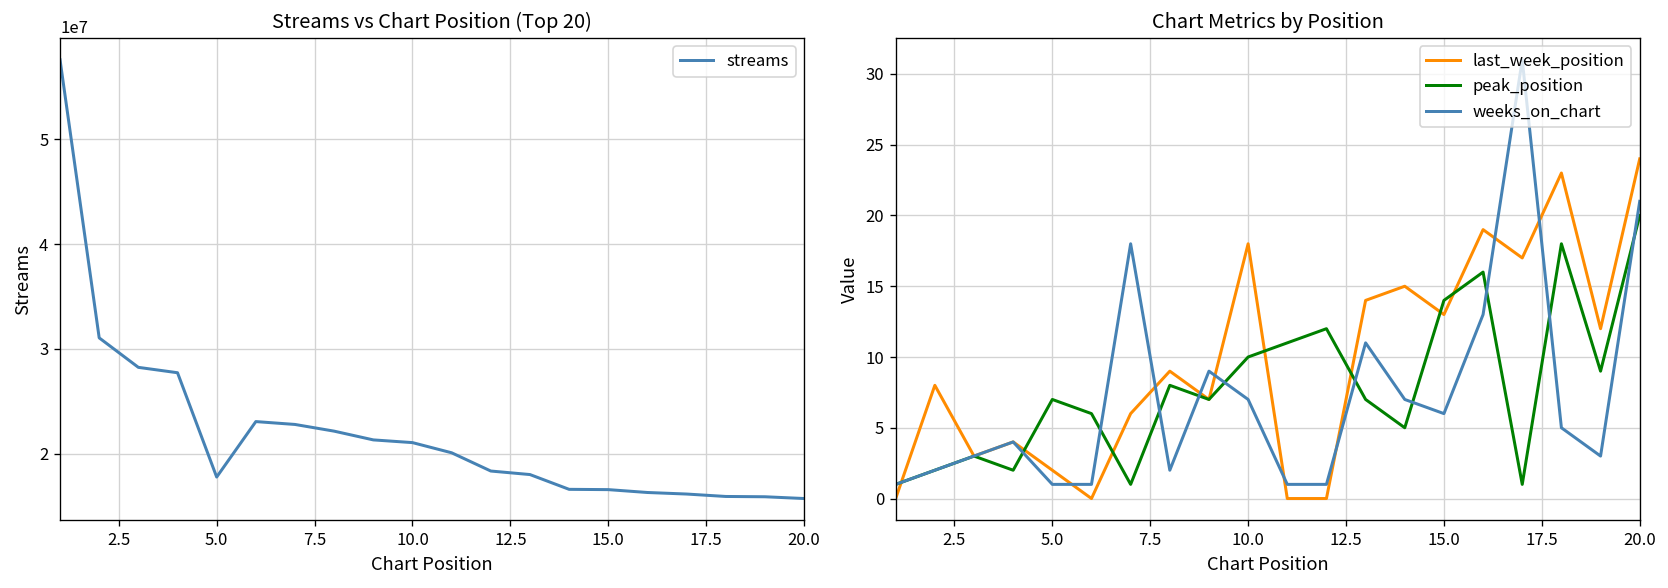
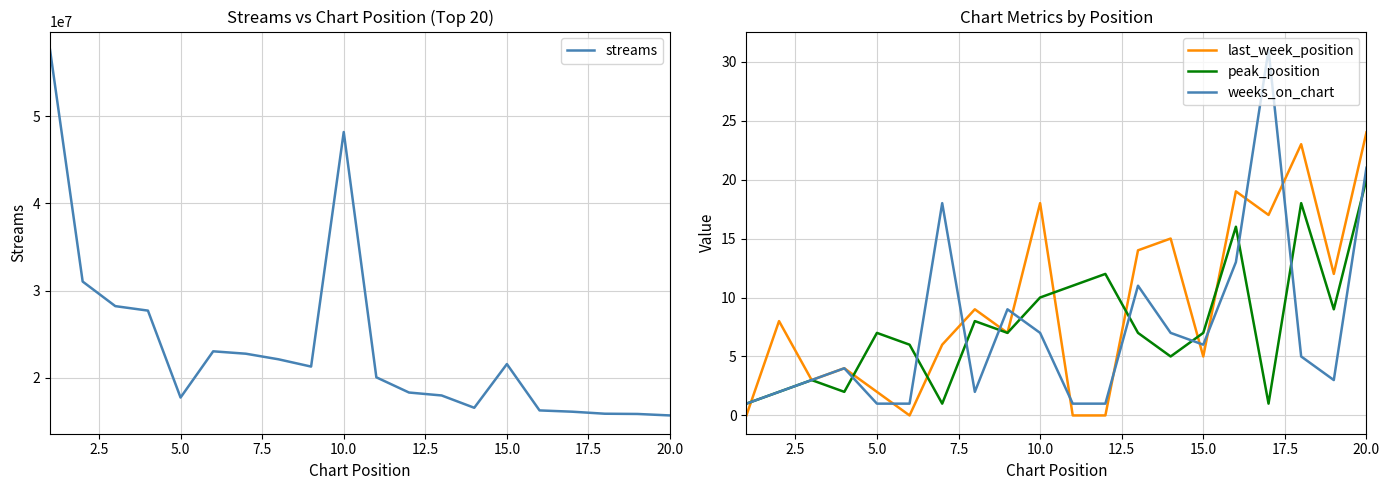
Streams vs Chart Position (Top 20), 10.0: 21000000 -> 48000000
Streams vs Chart Position (Top 20), 15.0: 17000000 -> 22000000
Chart Metrics by Position, last_week_position, 15.0: 13 -> 5
Chart Metrics by Position, peak_position, 15.0: 14 -> 7
